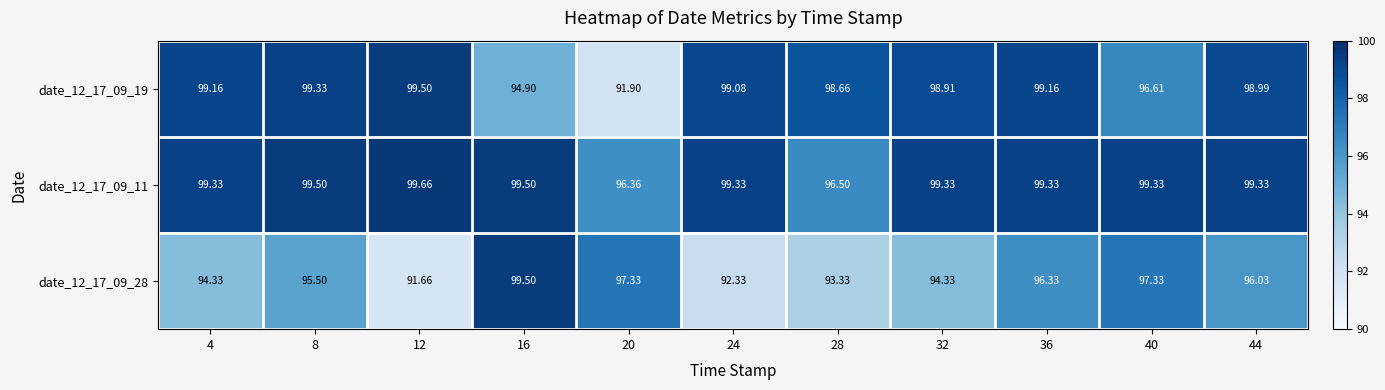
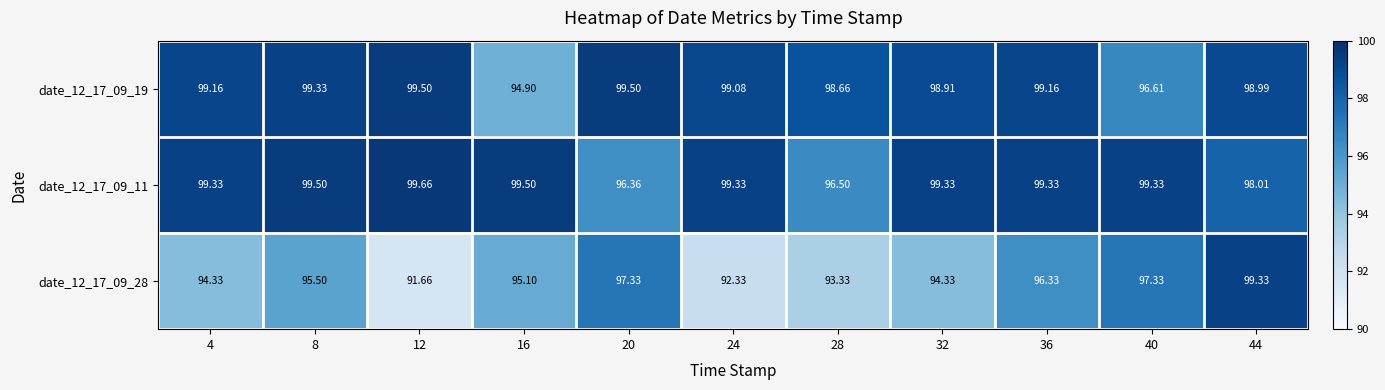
date_12_17_09_19, 20: 91.90 -> 99.50
date_12_17_09_11, 44: 99.33 -> 98.01
date_12_17_09_28, 16: 99.50 -> 95.10
date_12_17_09_28, 44: 96.03 -> 99.33
